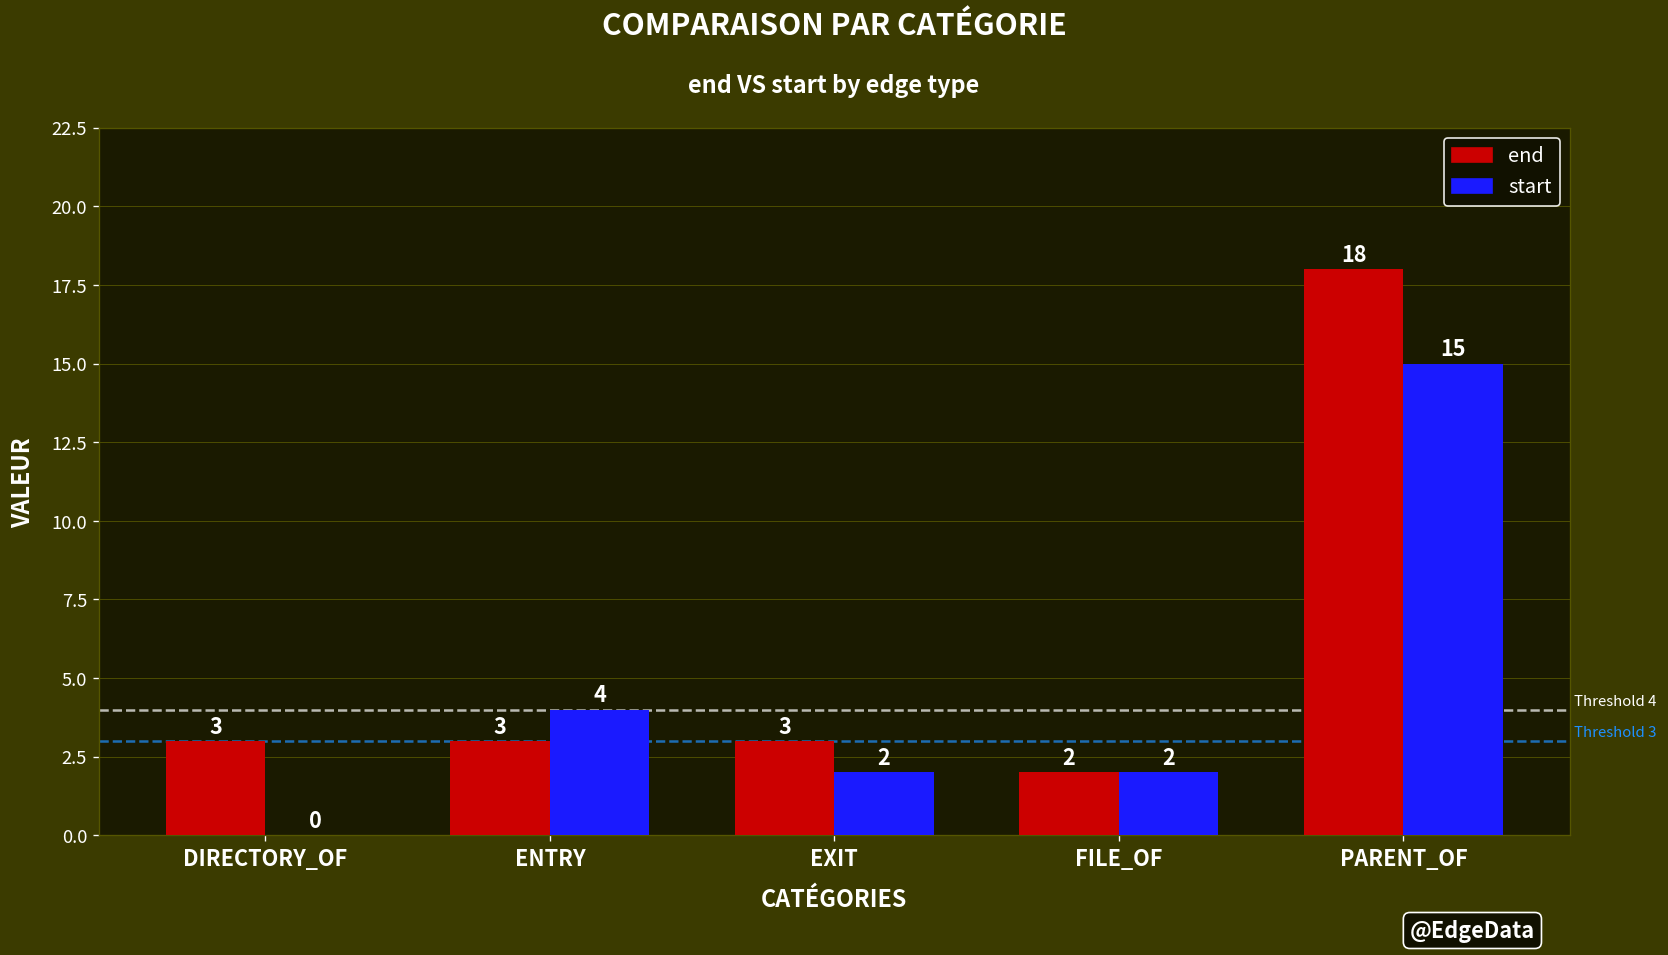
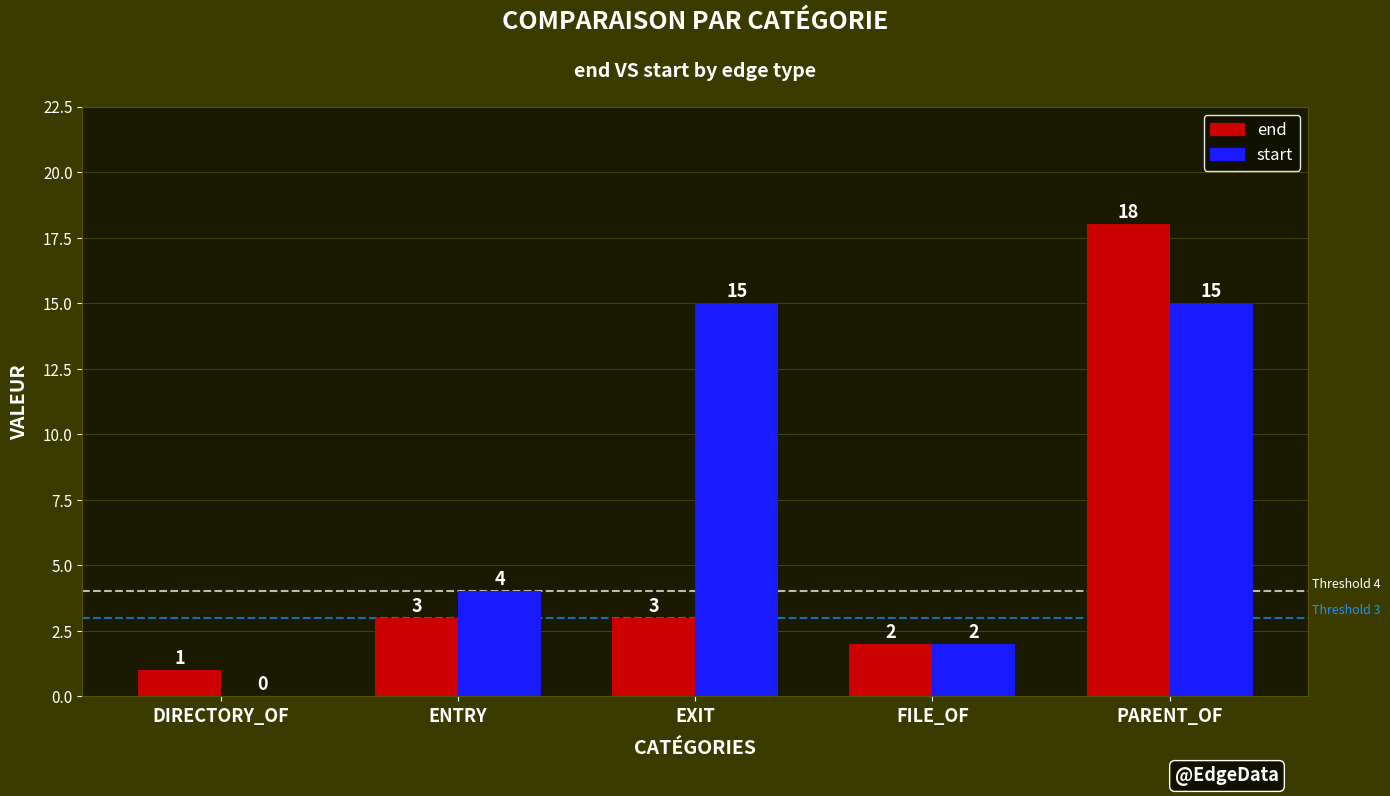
end, DIRECTORY_OF: 3 -> 1
start, EXIT: 2 -> 15
